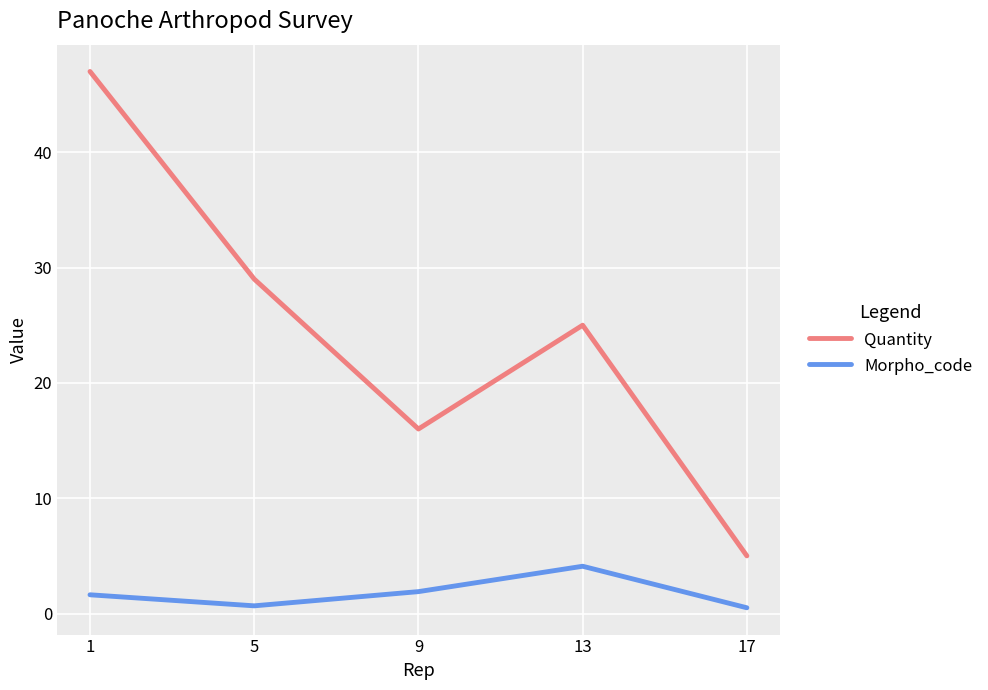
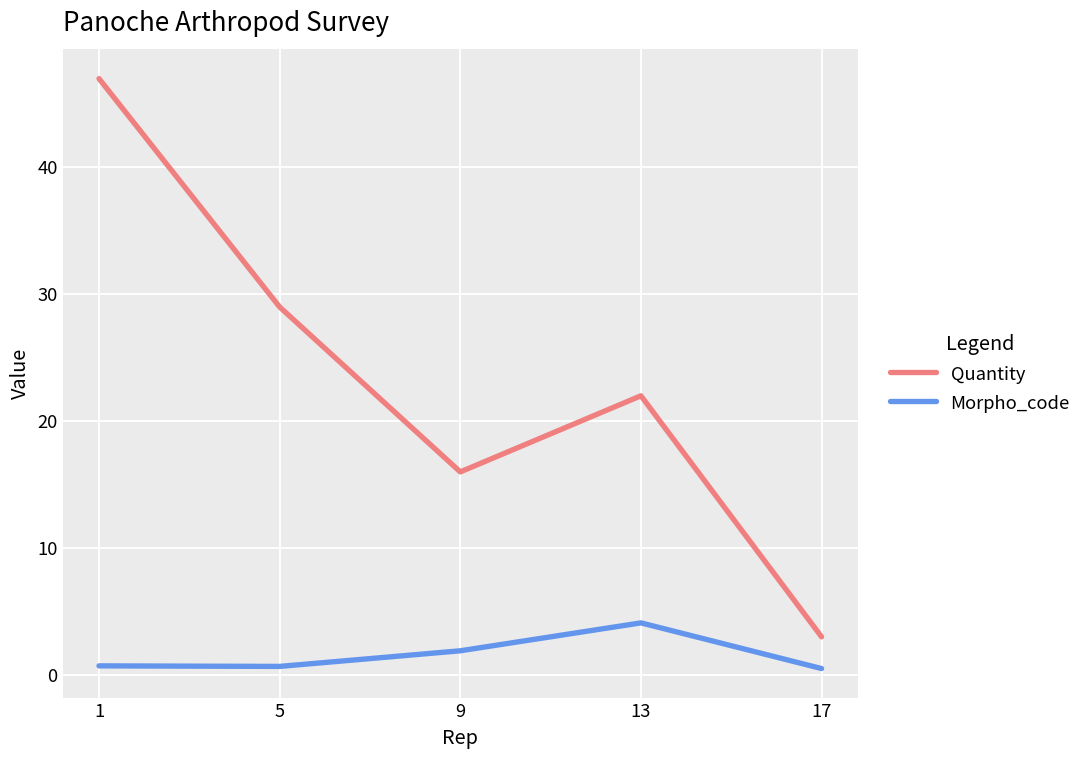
Morpho_code, 1: 1.6 -> 0.7
Quantity, 13: 25 -> 22
Quantity, 17: 5 -> 3
